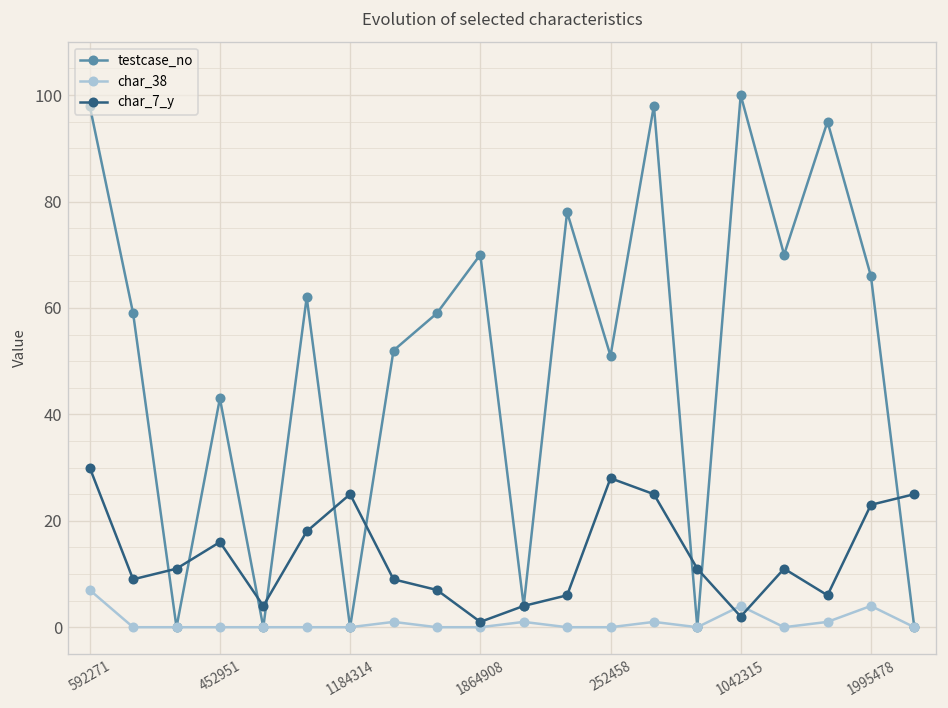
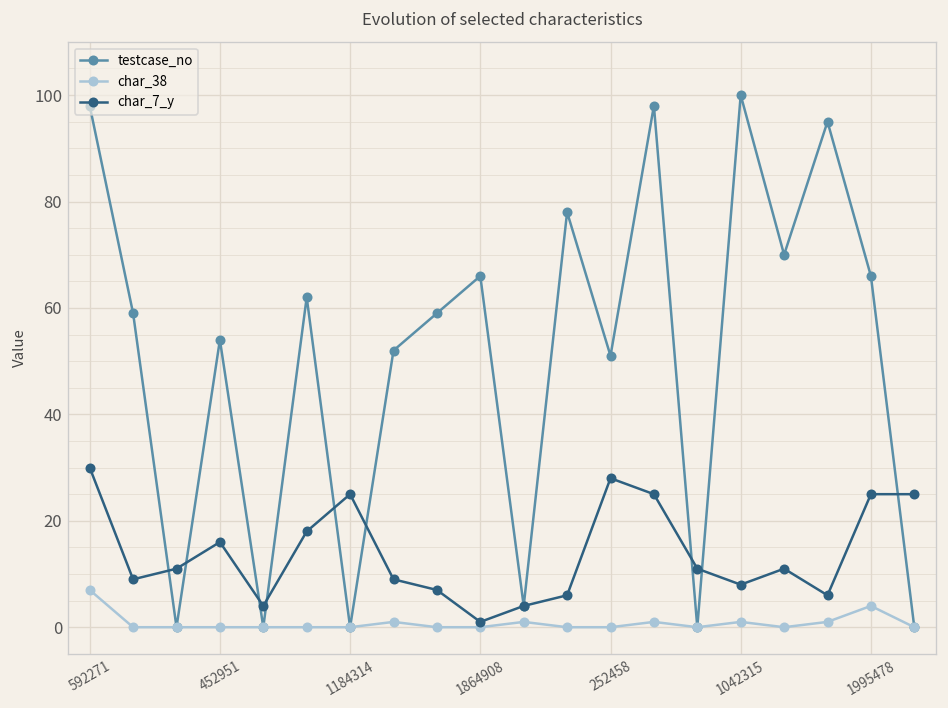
testcase_no, 452951: 43 -> 54
testcase_no, 1864908: 70 -> 66
char_38, 1042315: 4 -> 1
char_7_y, 1042315: 2 -> 8
char_7_y, 1995478: 23 -> 25
